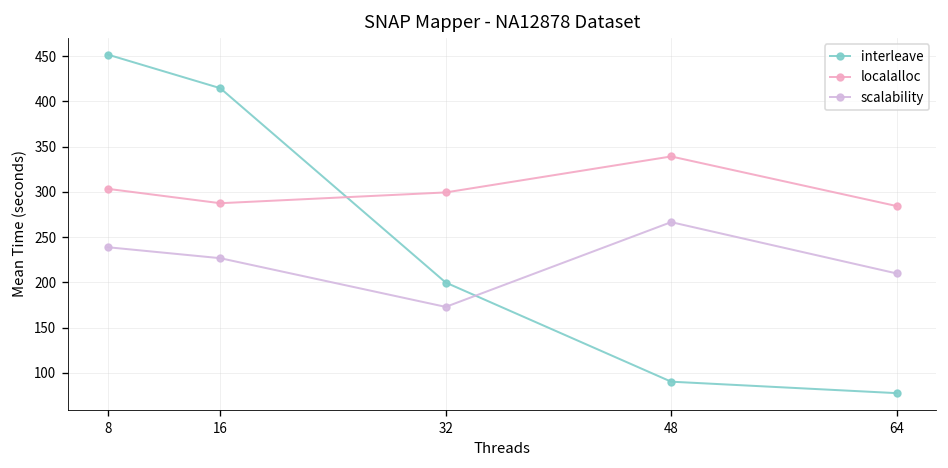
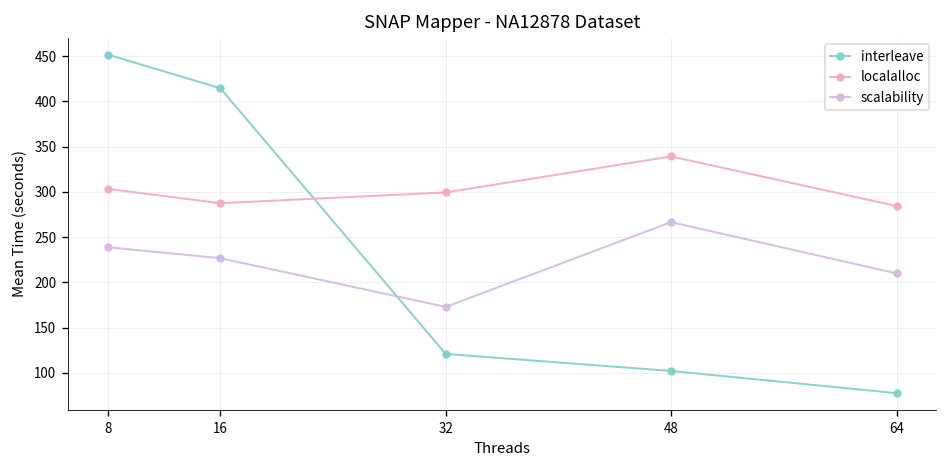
interleave, 32: 200 -> 120
interleave, 48: 90 -> 100
